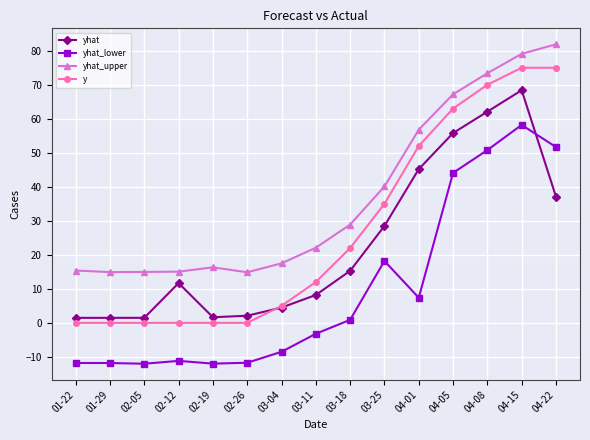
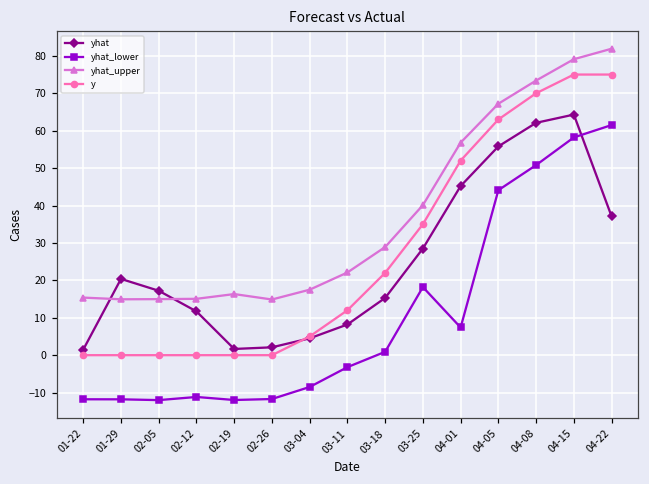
yhat, 01-29: 1 -> 20
yhat, 02-05: 1 -> 17
yhat, 04-15: 68 -> 64
yhat_lower, 04-22: 52 -> 62
